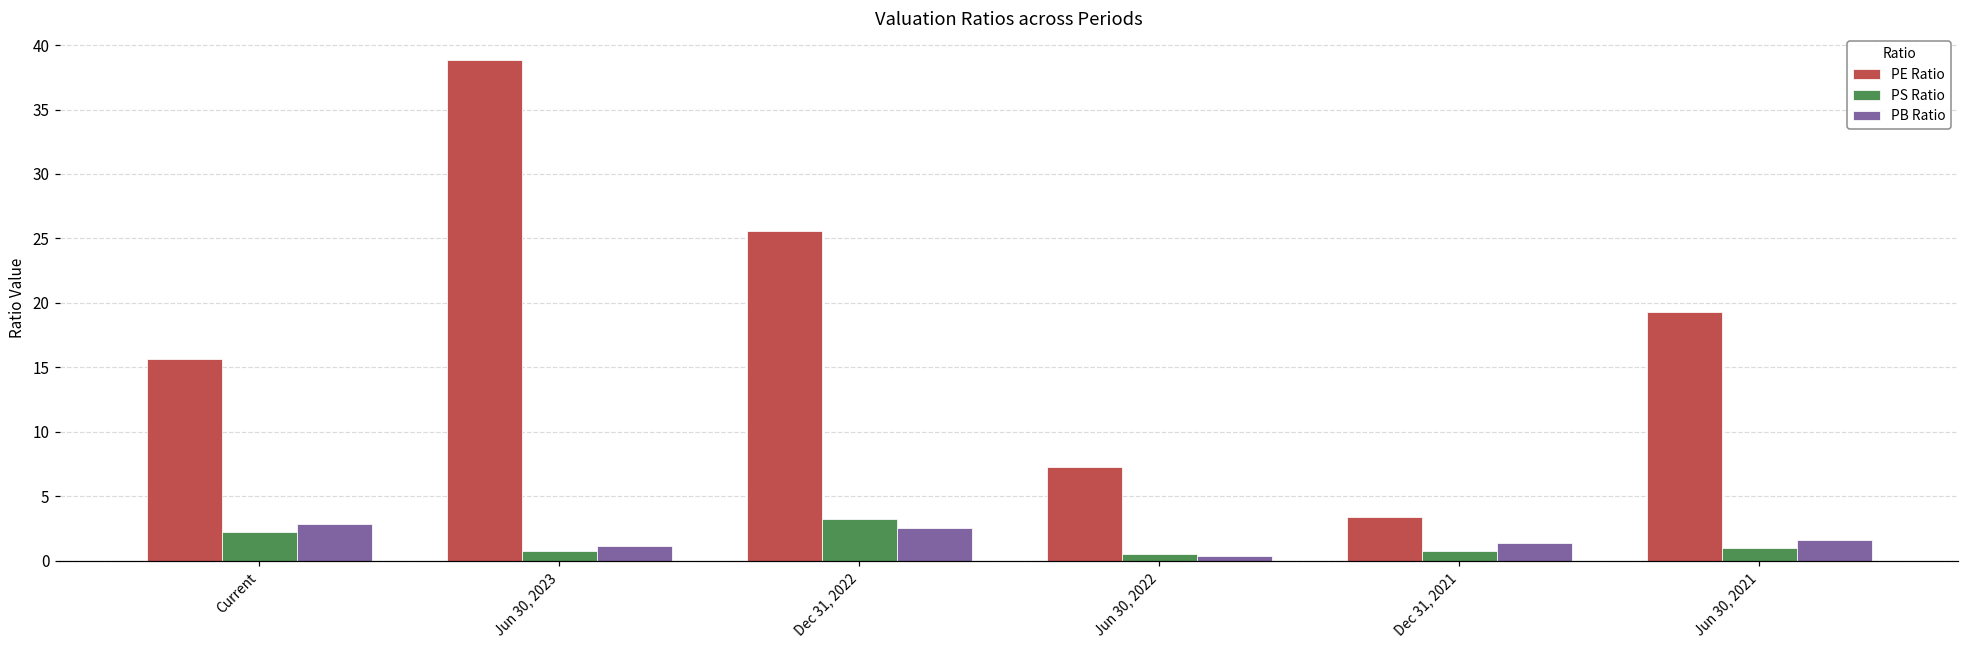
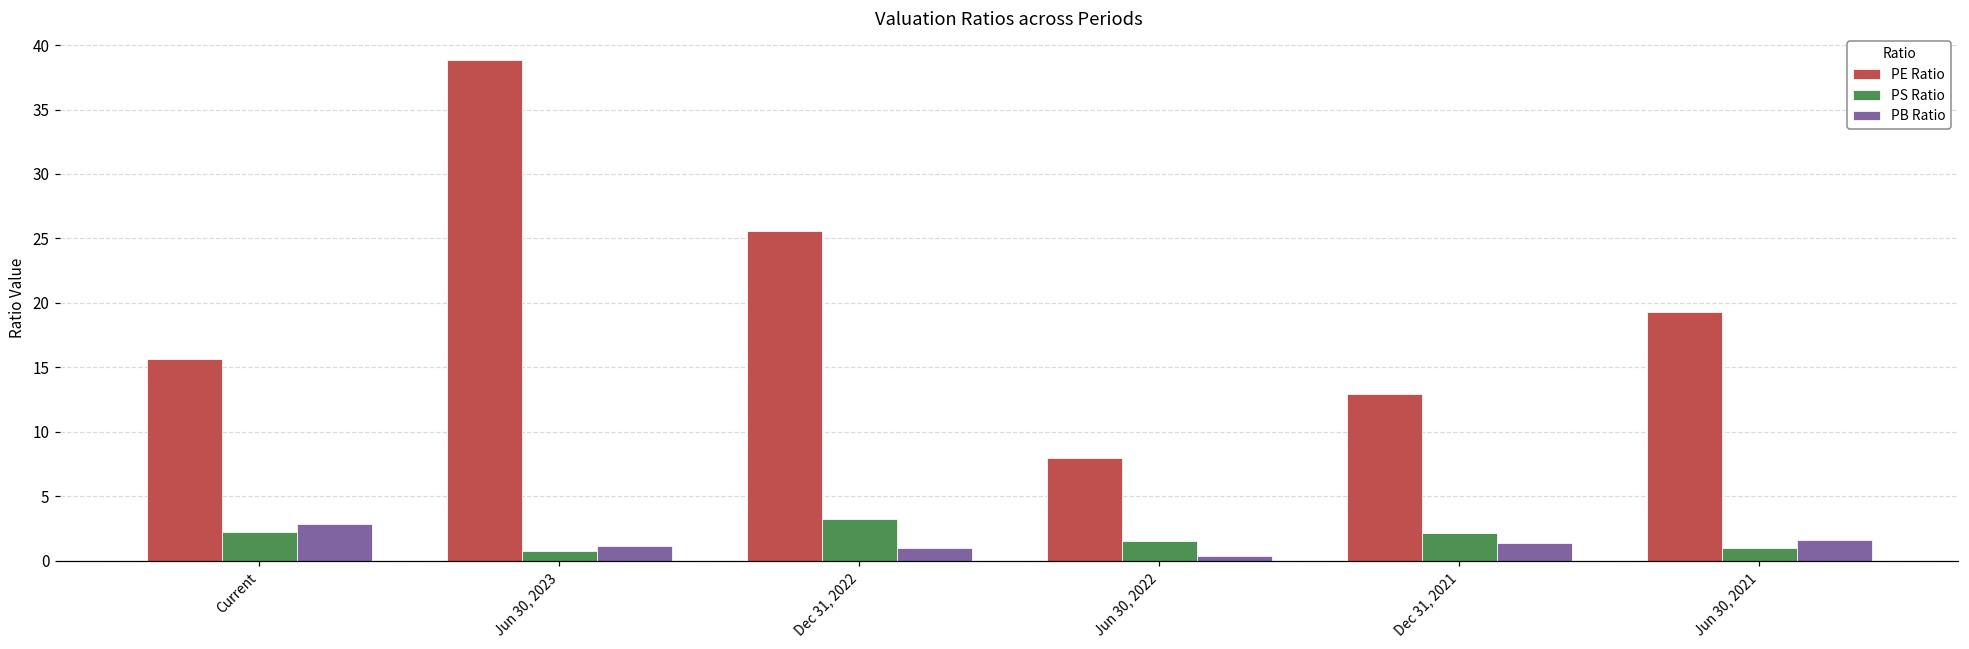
PB Ratio, Dec 31, 2022: 2.5 -> 1.0
PE Ratio, Jun 30, 2022: 7.2 -> 8.0
PS Ratio, Jun 30, 2022: 0.5 -> 1.5
PE Ratio, Dec 31, 2021: 3.4 -> 12.9
PS Ratio, Dec 31, 2021: 0.7 -> 2.2
